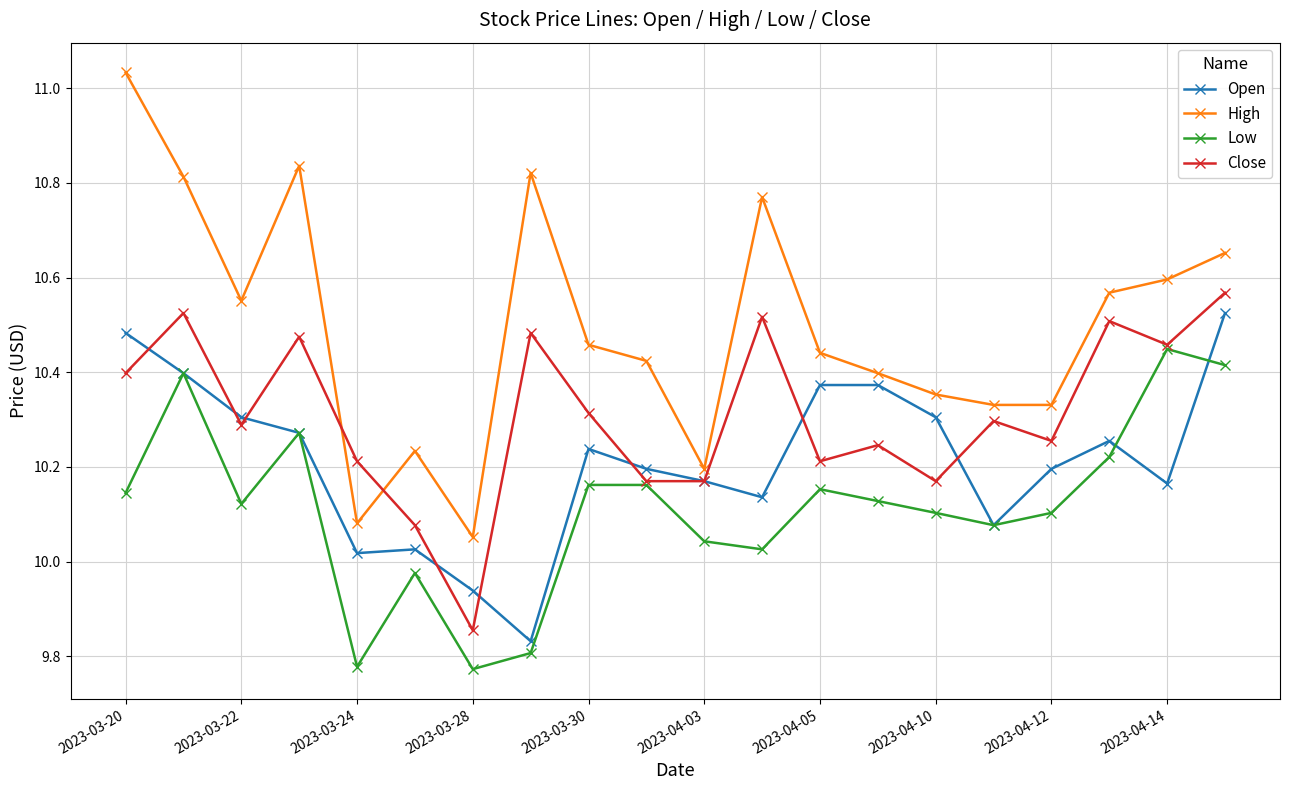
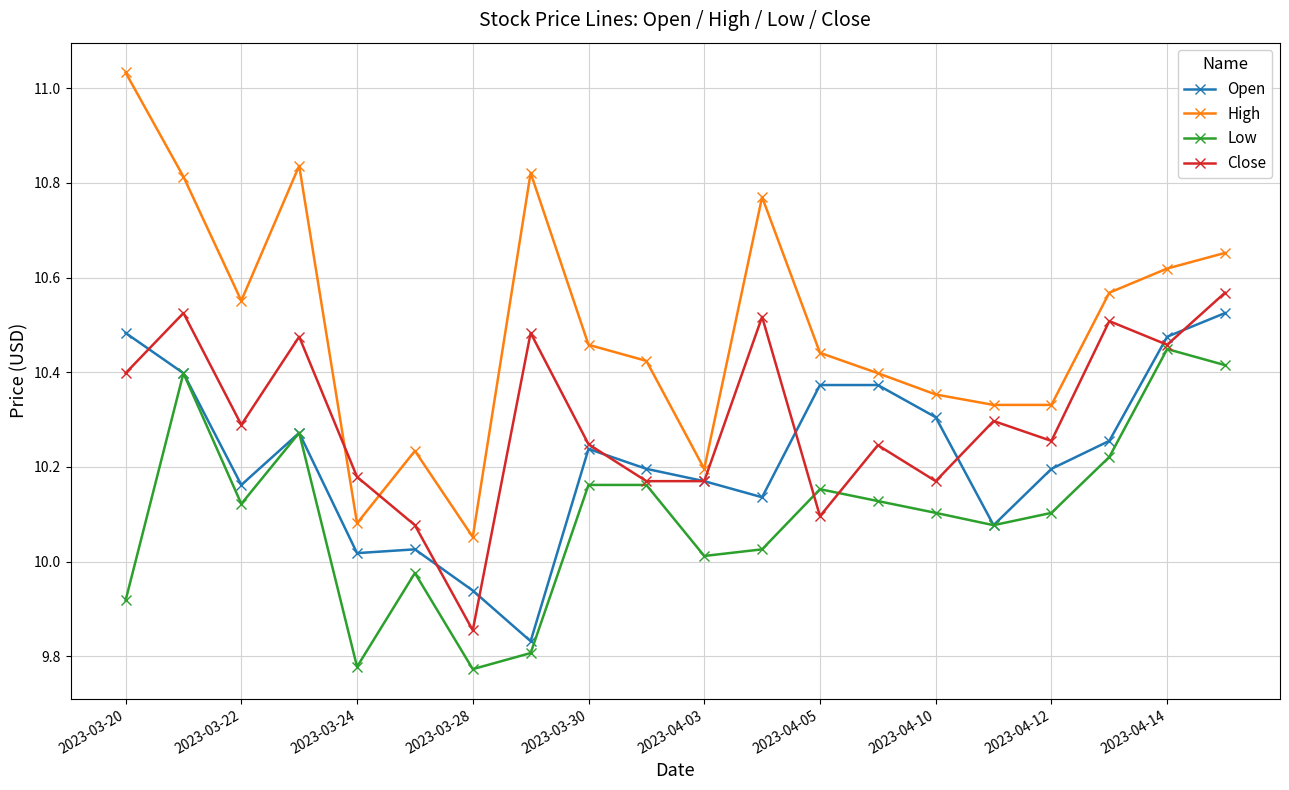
Low, 2023-03-20: 10.15 -> 9.92
Open, 2023-03-22: 10.31 -> 10.16
Close, 2023-03-24: 10.21 -> 10.18
Close, 2023-03-30: 10.31 -> 10.25
Low, 2023-04-03: 10.04 -> 10.01
Close, 2023-04-05: 10.21 -> 10.10
Open, 2023-04-14: 10.17 -> 10.48
High, 2023-04-14: 10.60 -> 10.62
